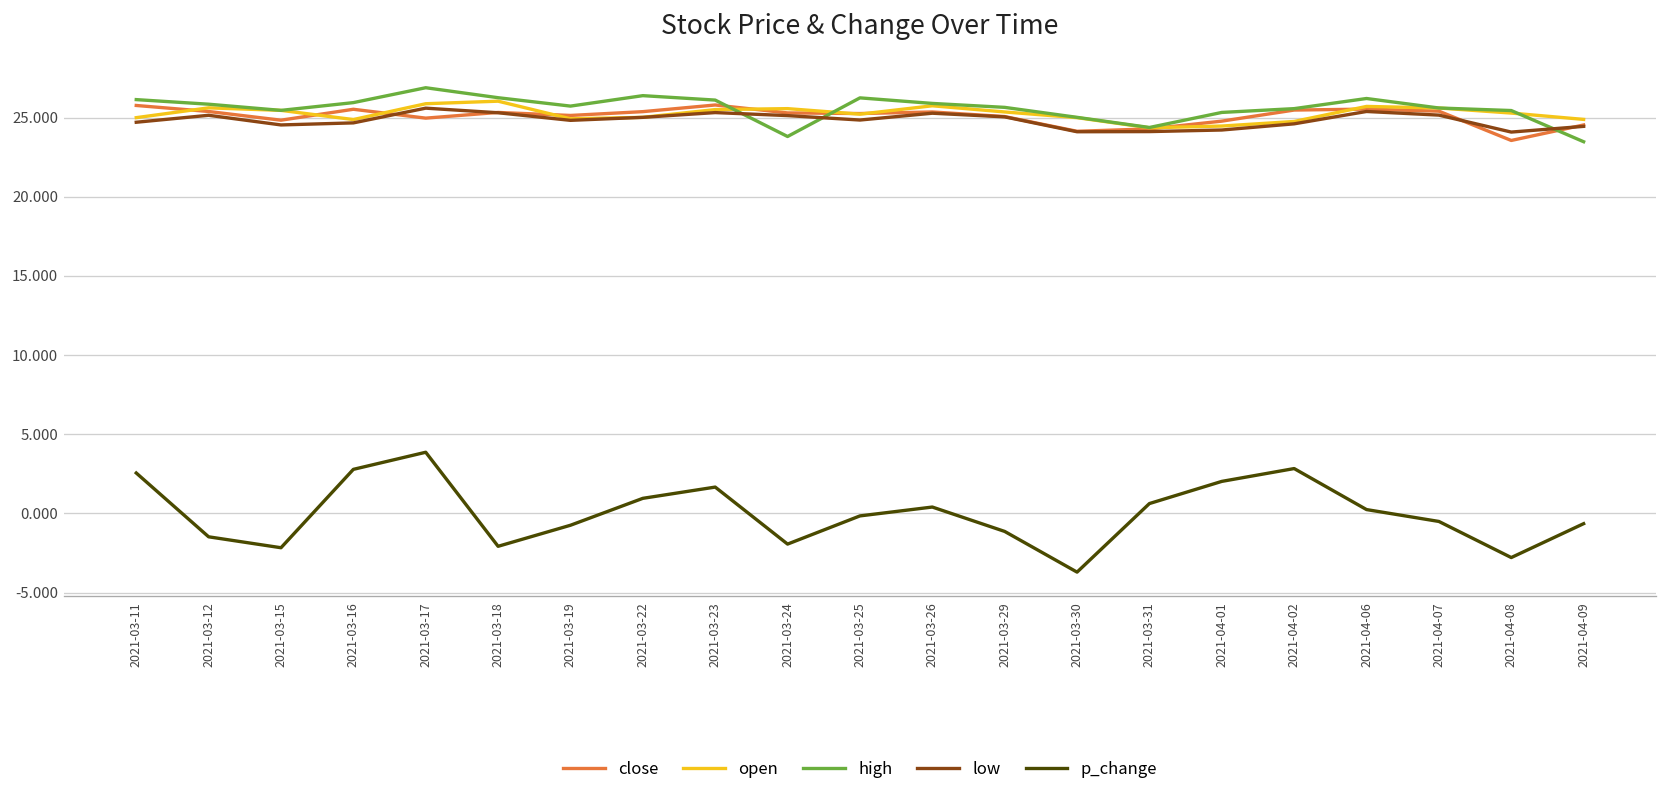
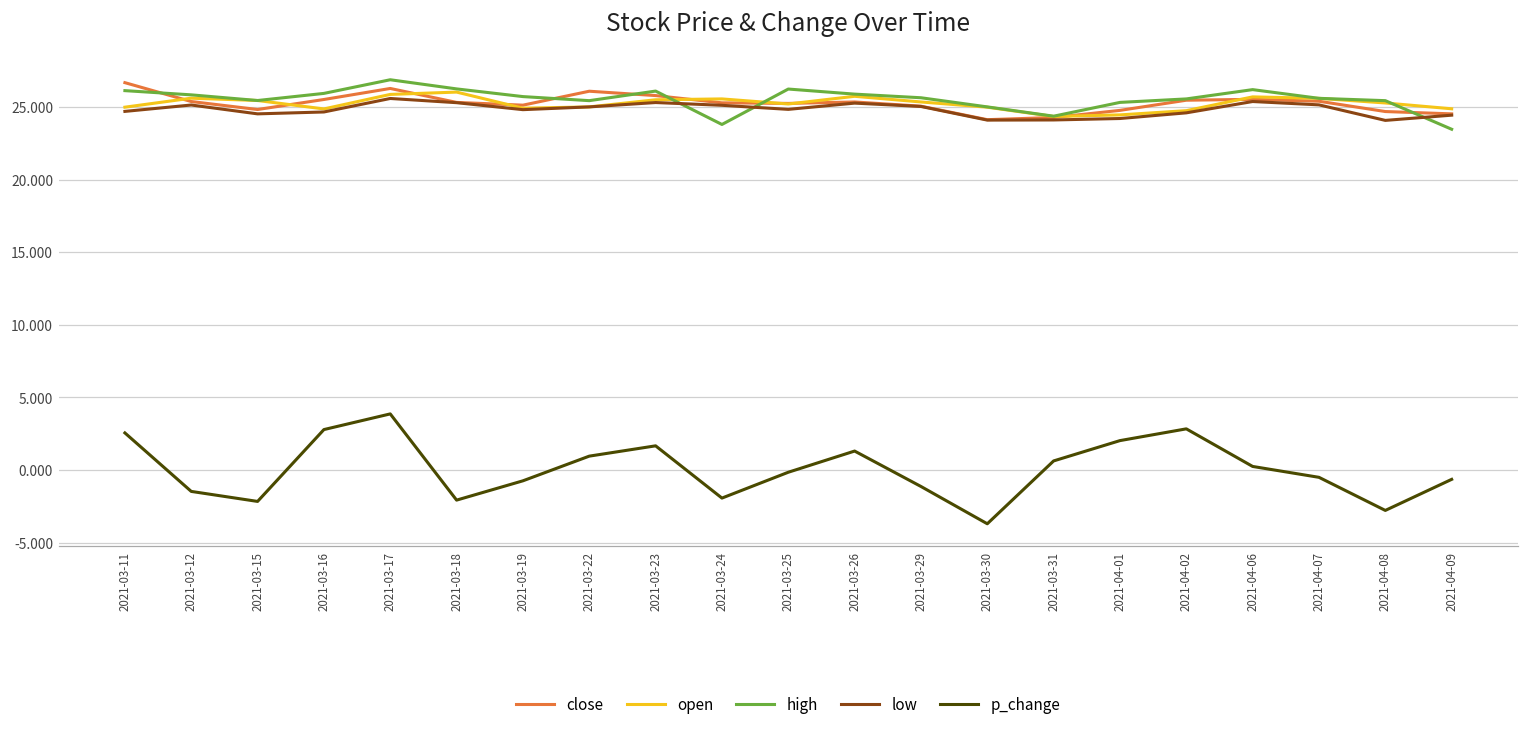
close, 2021-03-11: 25.8 -> 26.7
close, 2021-03-17: 25.0 -> 26.3
close, 2021-03-22: 25.4 -> 26.1
high, 2021-03-22: 26.4 -> 25.4
p_change, 2021-03-26: 0.4 -> 1.3
close, 2021-04-08: 23.6 -> 24.7
